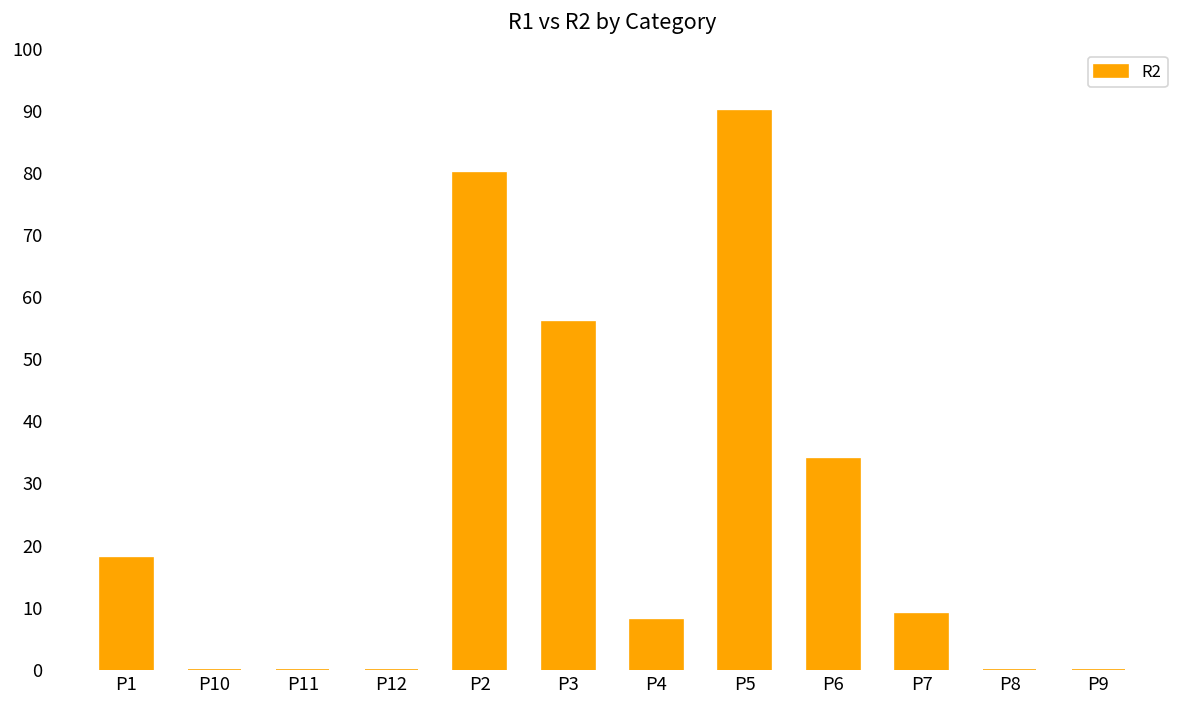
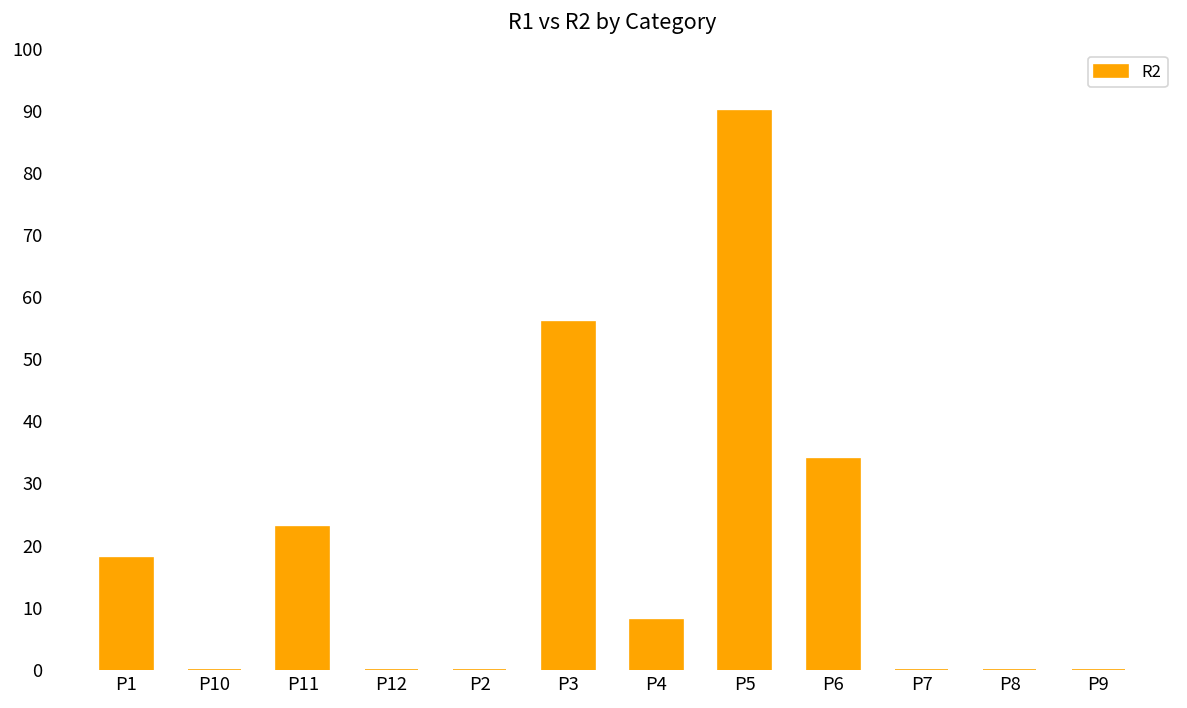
P11: 0 -> 23
P2: 80 -> 0
P7: 9 -> 0
